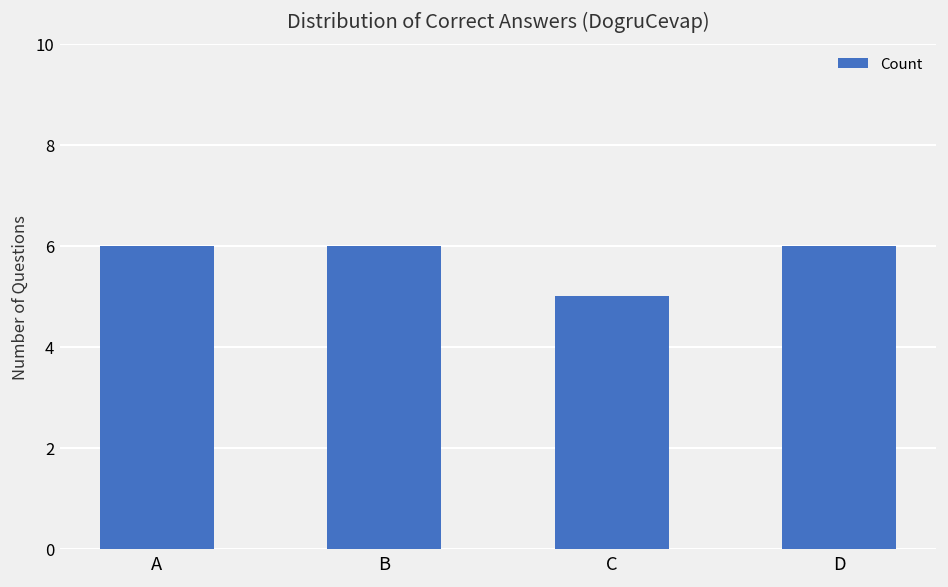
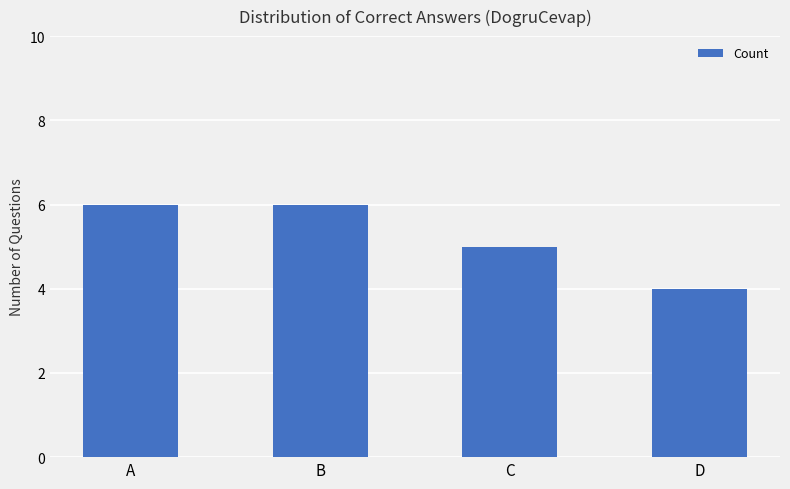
D: 6 -> 4
